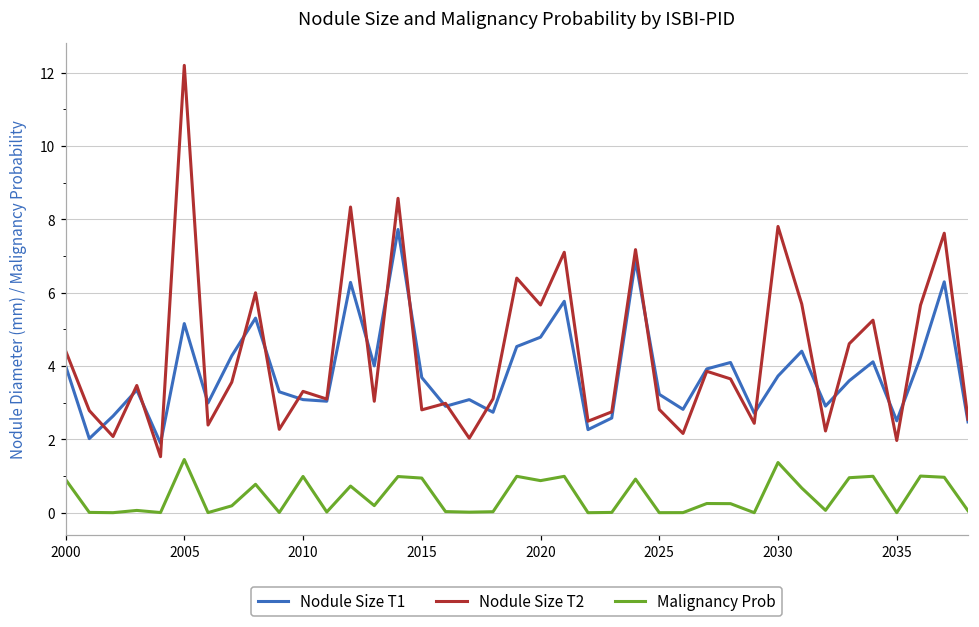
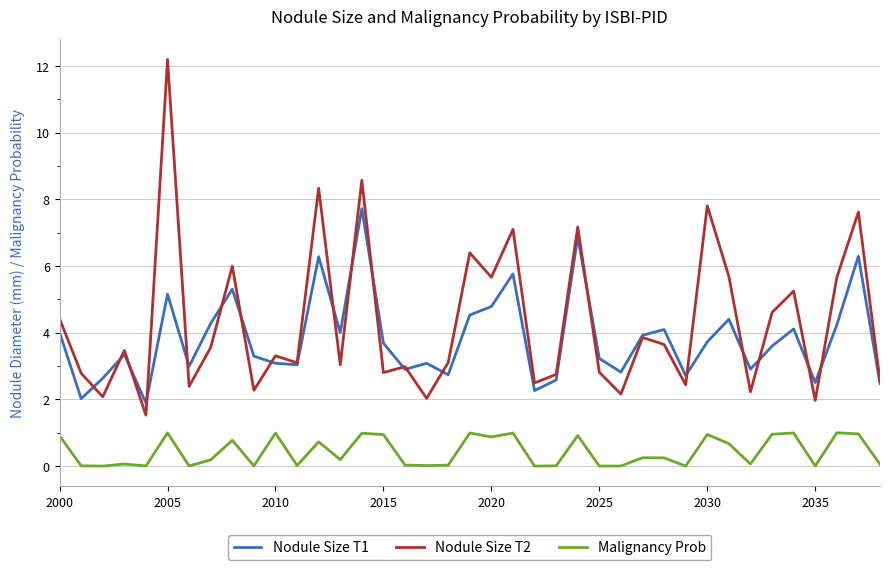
Malignancy Prob, 2005: 1.5 -> 1.0
Malignancy Prob, 2030: 1.4 -> 0.9
